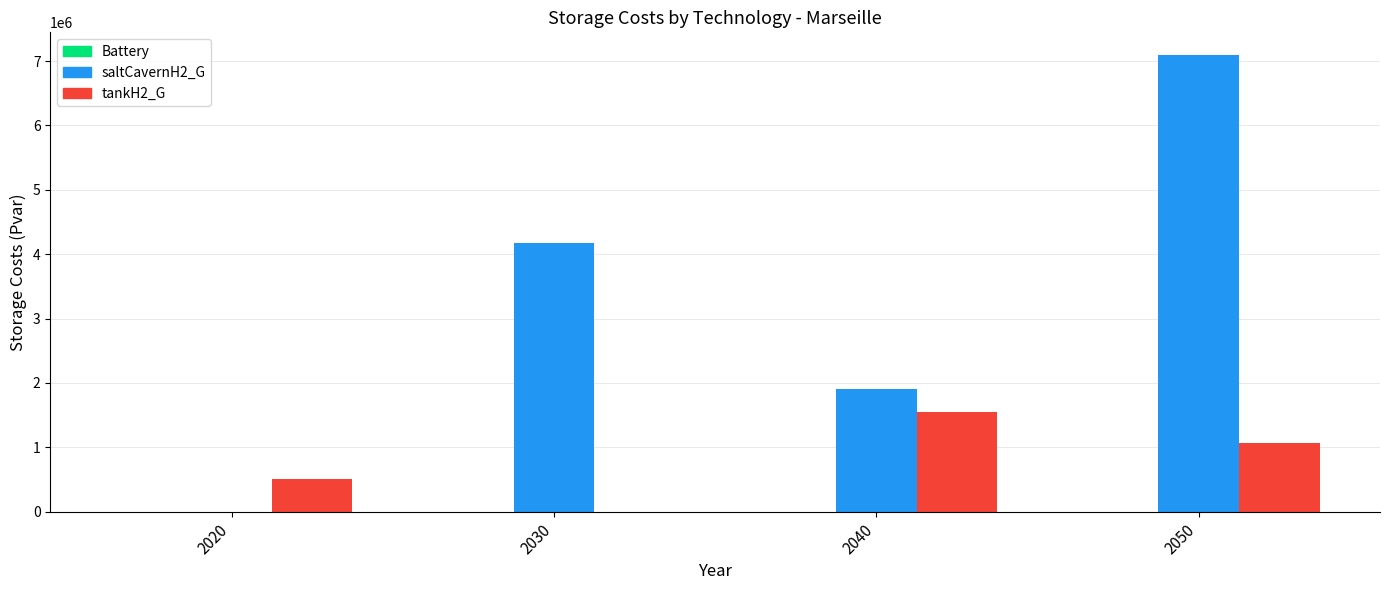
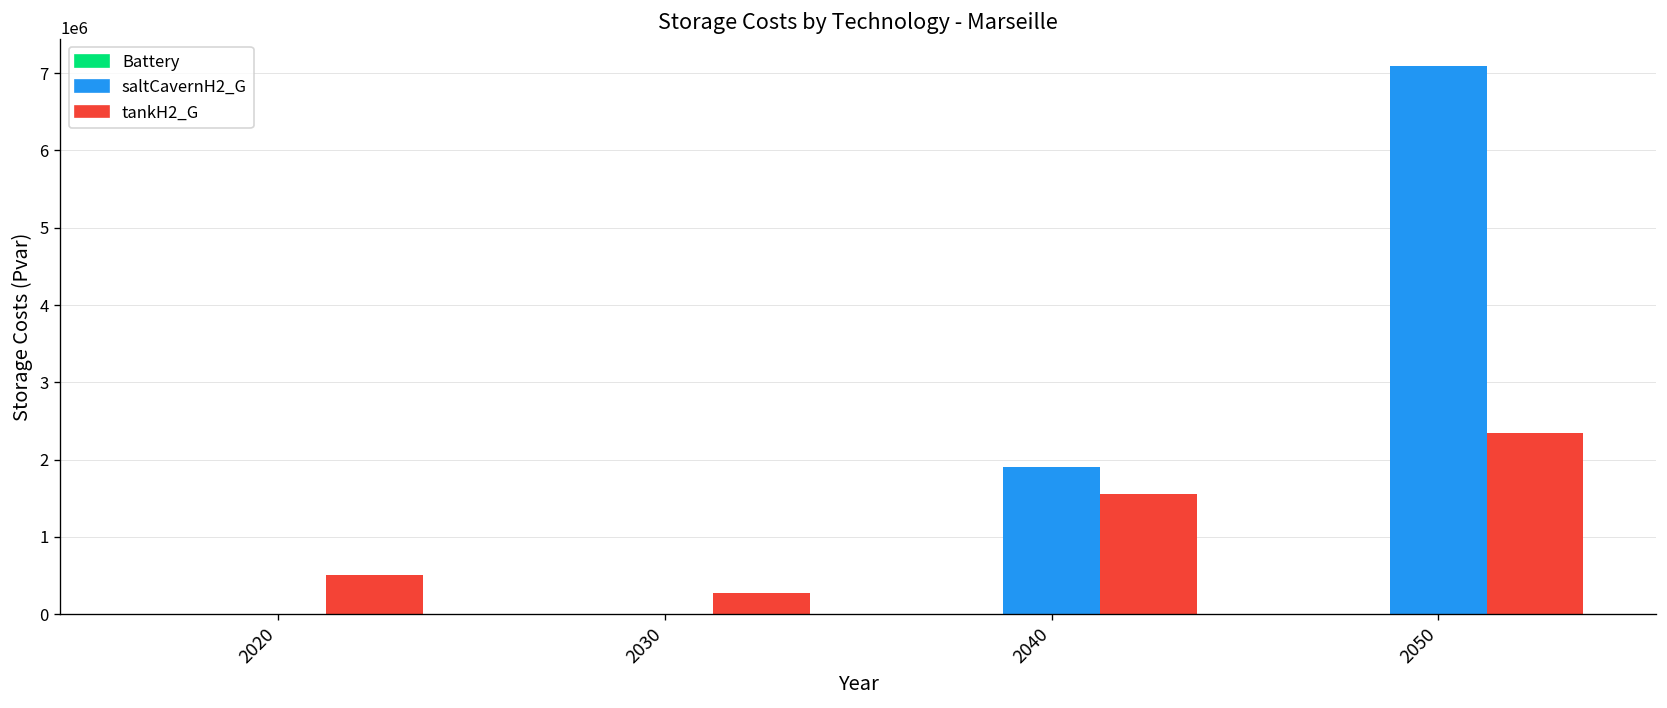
saltCavernH2_G, 2030: 4200000 -> 0
tankH2_G, 2030: 0 -> 300000
tankH2_G, 2050: 1100000 -> 2300000
